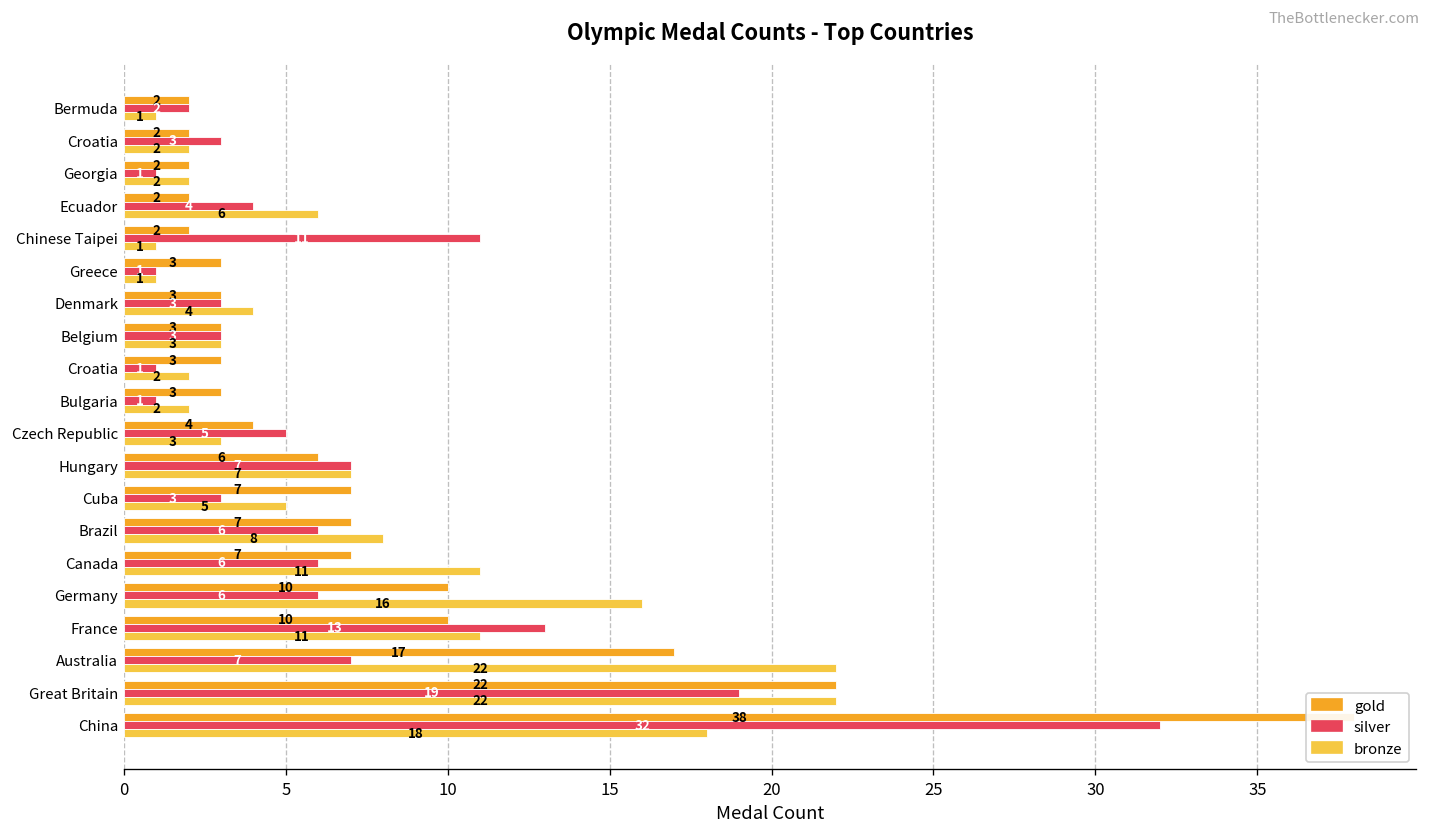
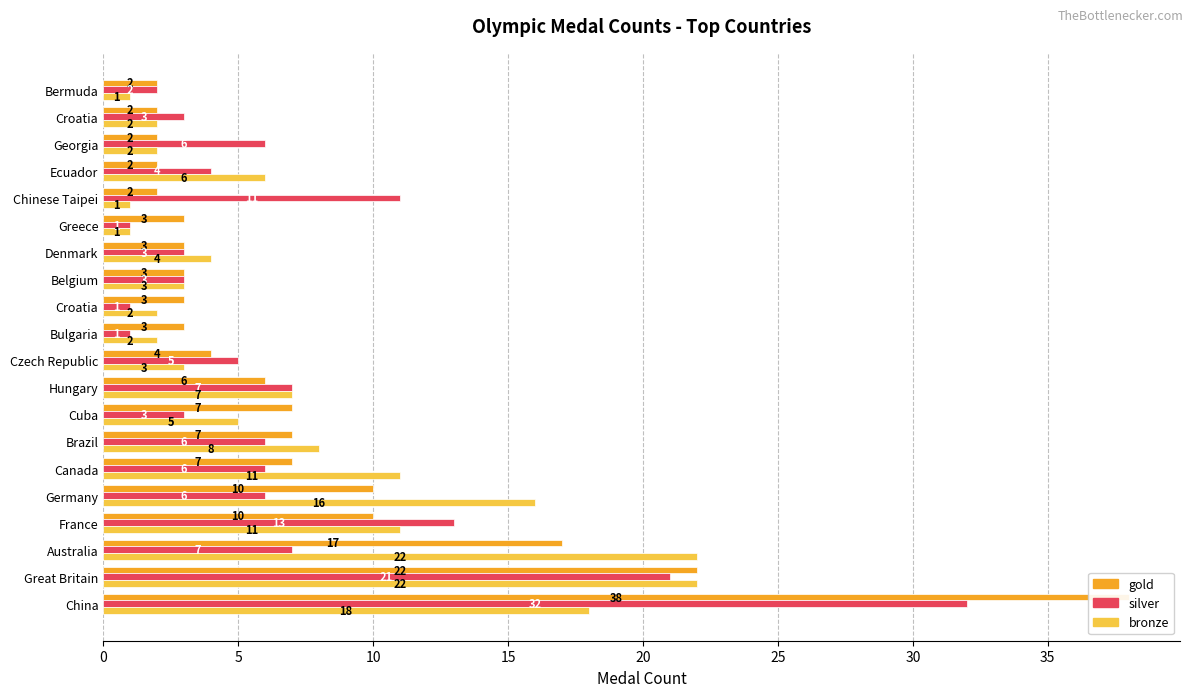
silver, Georgia: 1 -> 6
silver, Great Britain: 19 -> 21
